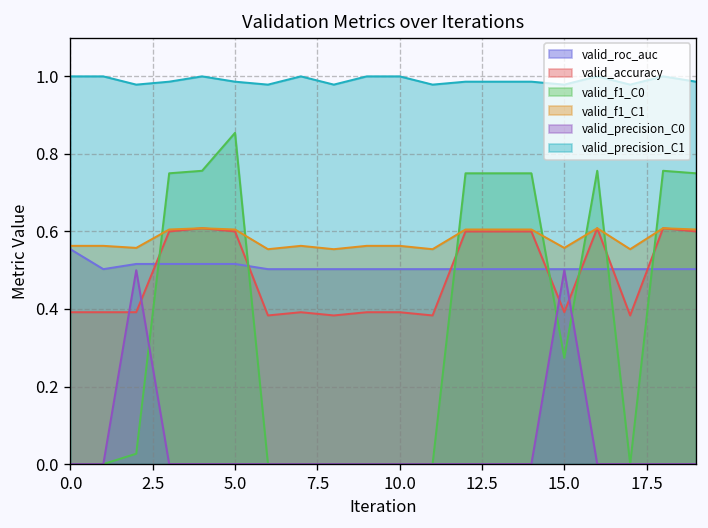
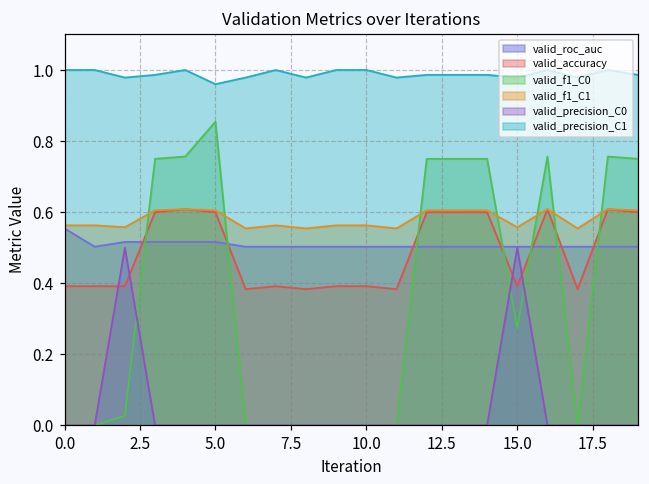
valid_precision_C1, 5.0: 0.99 -> 0.96
